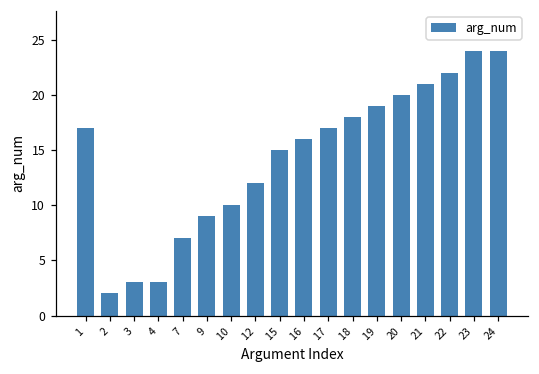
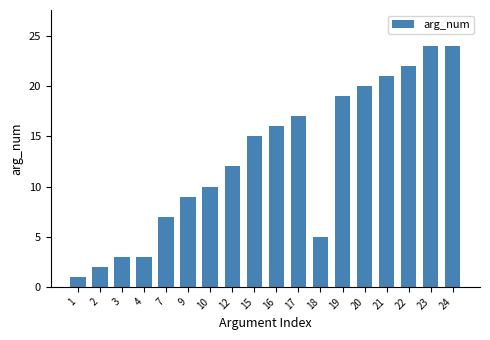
1: 17 -> 1
18: 18 -> 5
